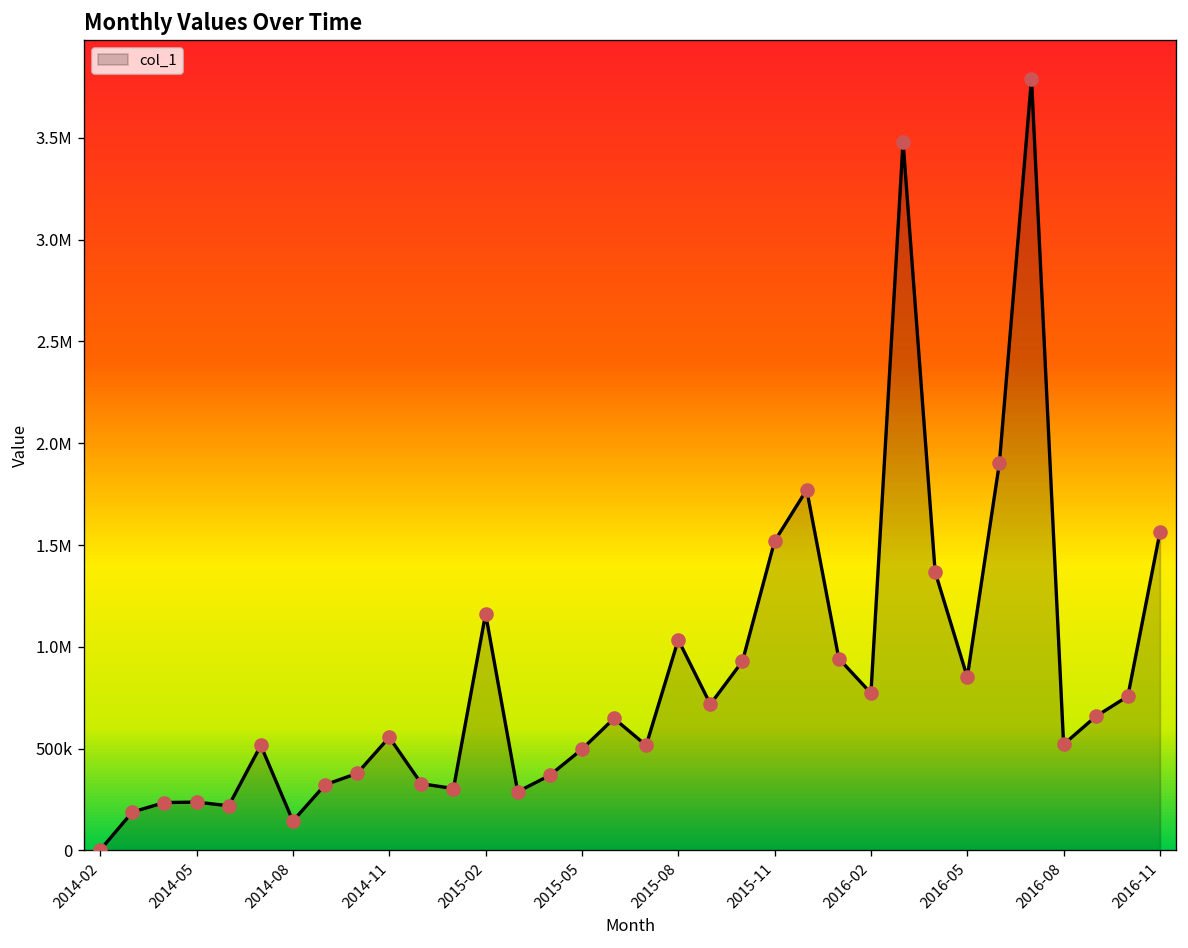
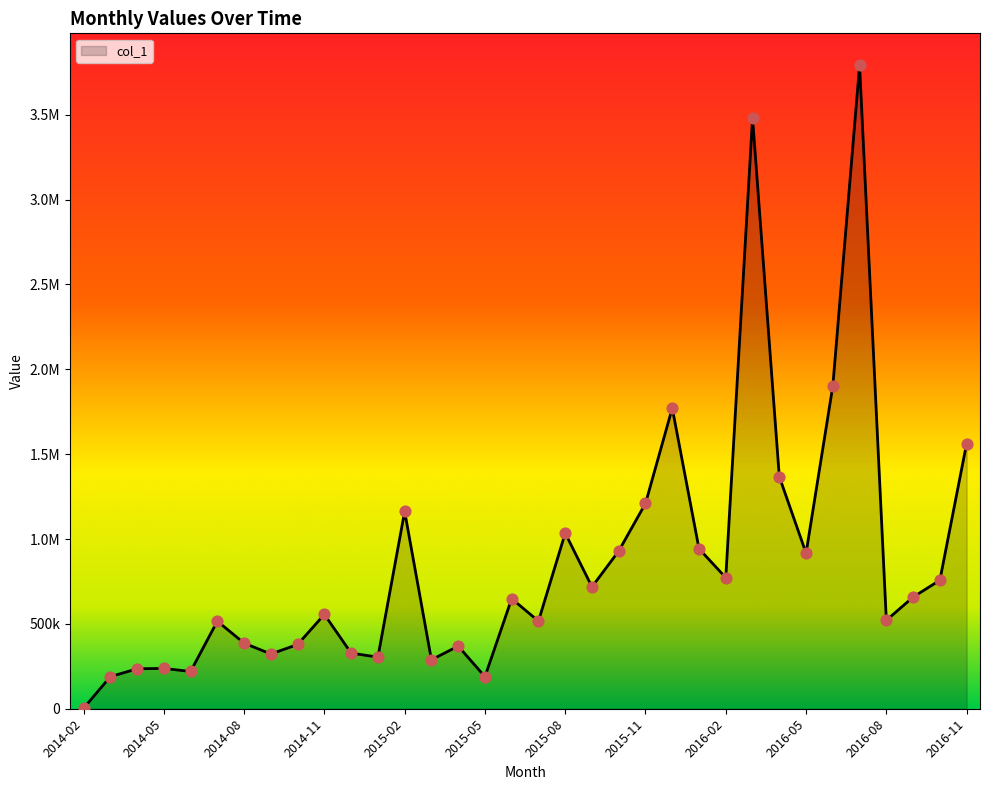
2014-08: 140000 -> 390000
2015-05: 500000 -> 190000
2015-11: 1520000 -> 1210000
2016-05: 850000 -> 920000
